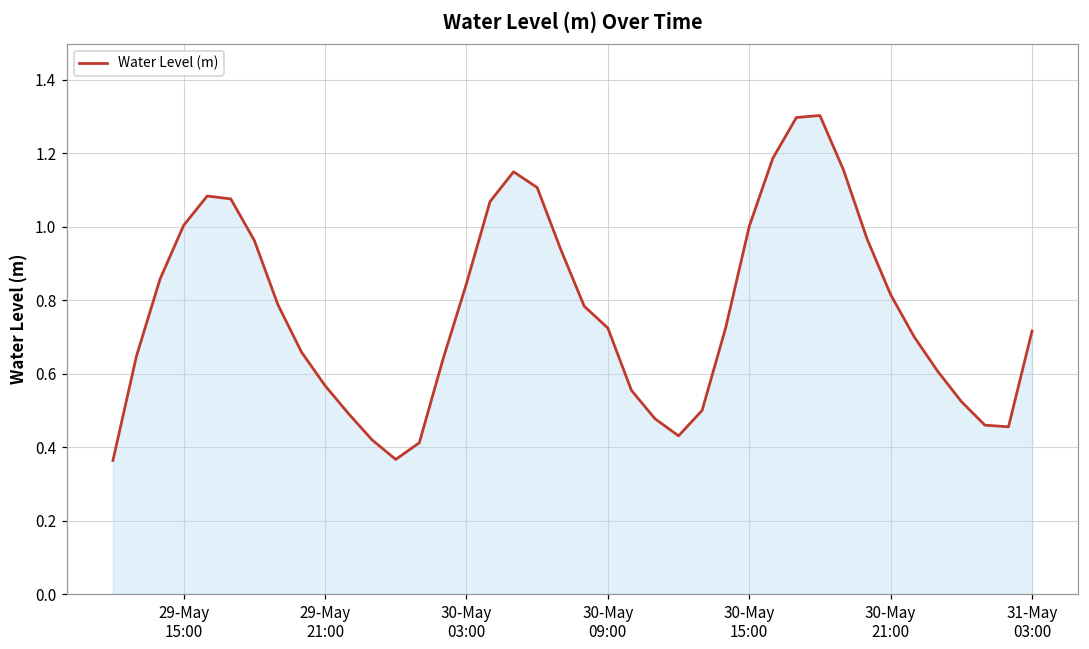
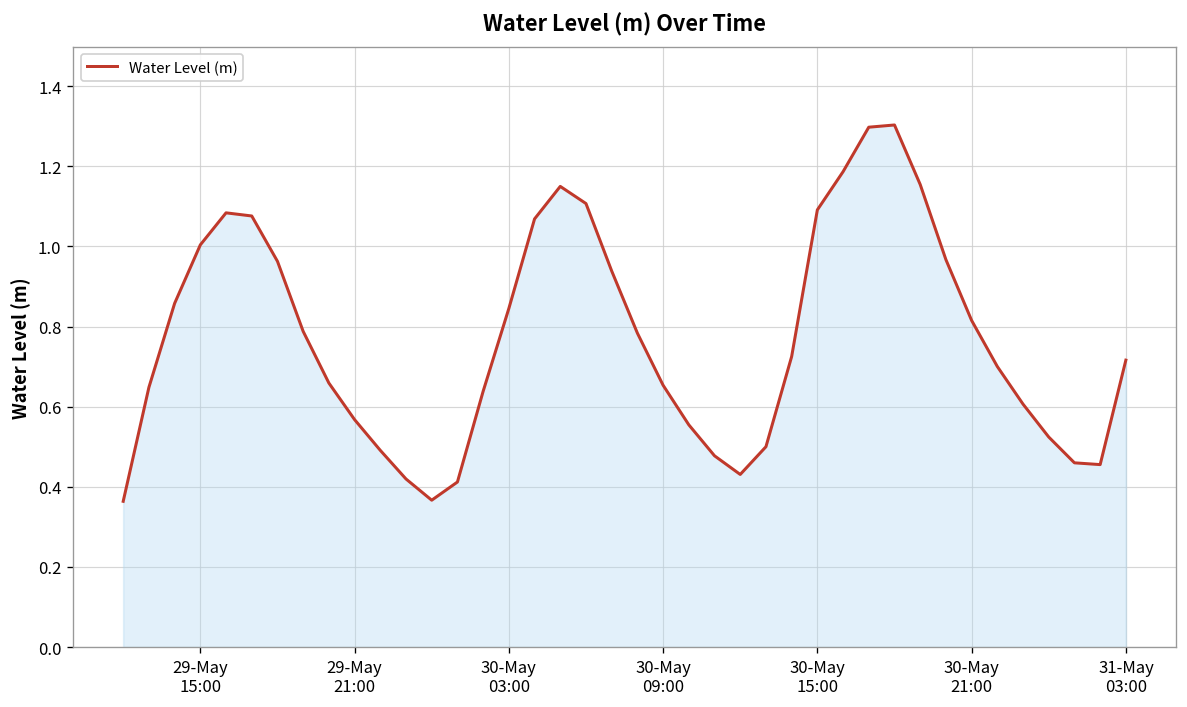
30-May 09:00: 0.72 -> 0.65
30-May 15:00: 1.00 -> 1.09
